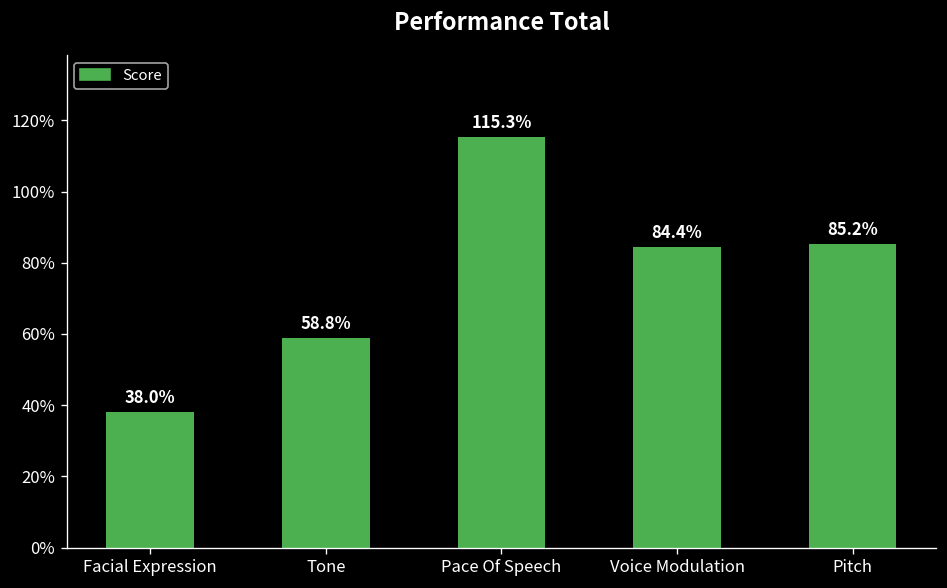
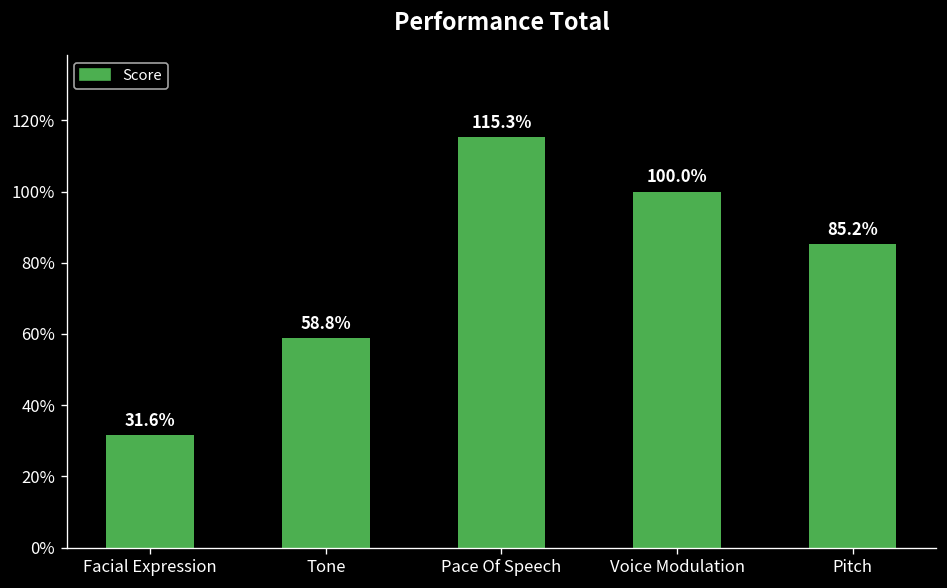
Facial Expression: 38.0% -> 31.6%
Voice Modulation: 84.4% -> 100.0%
